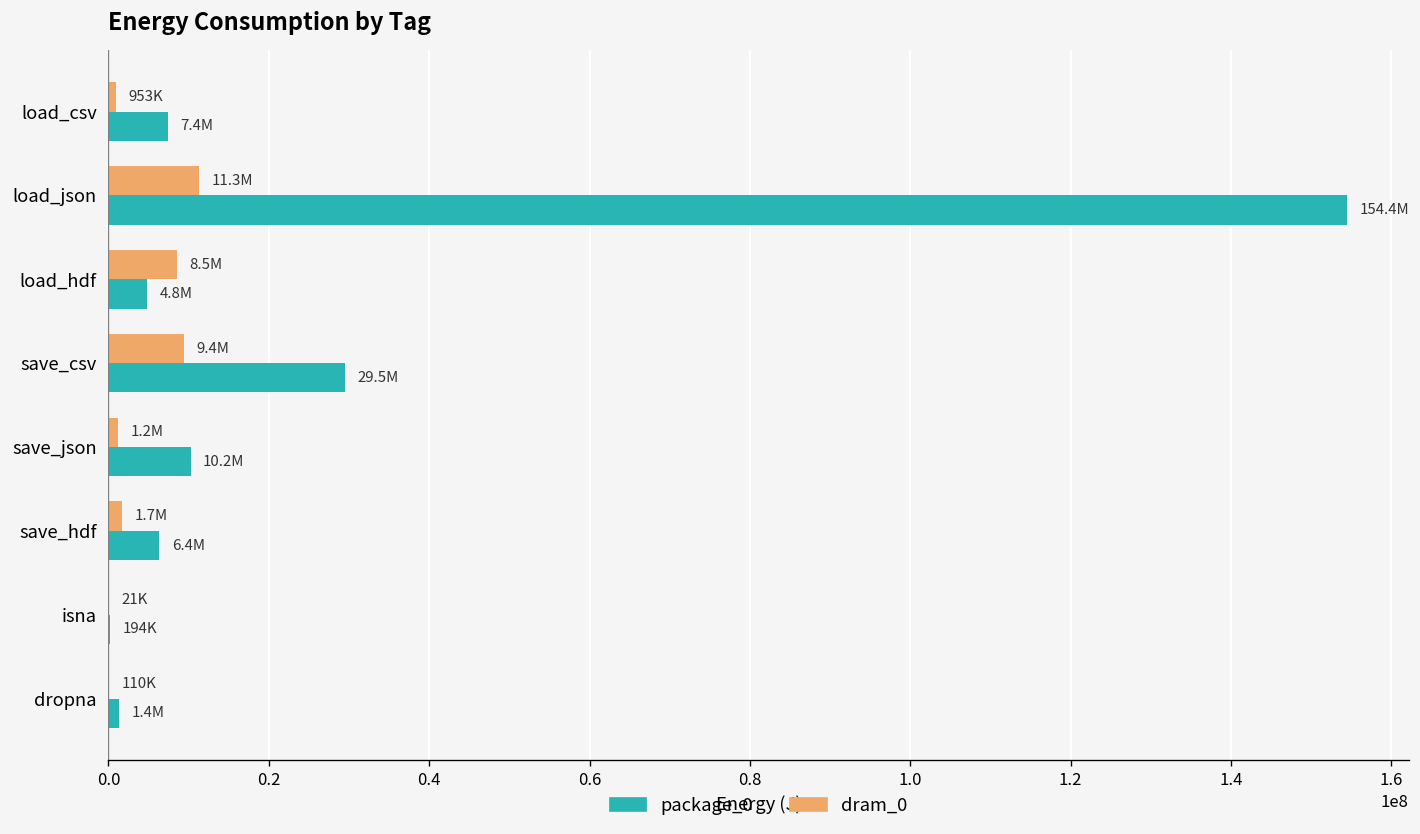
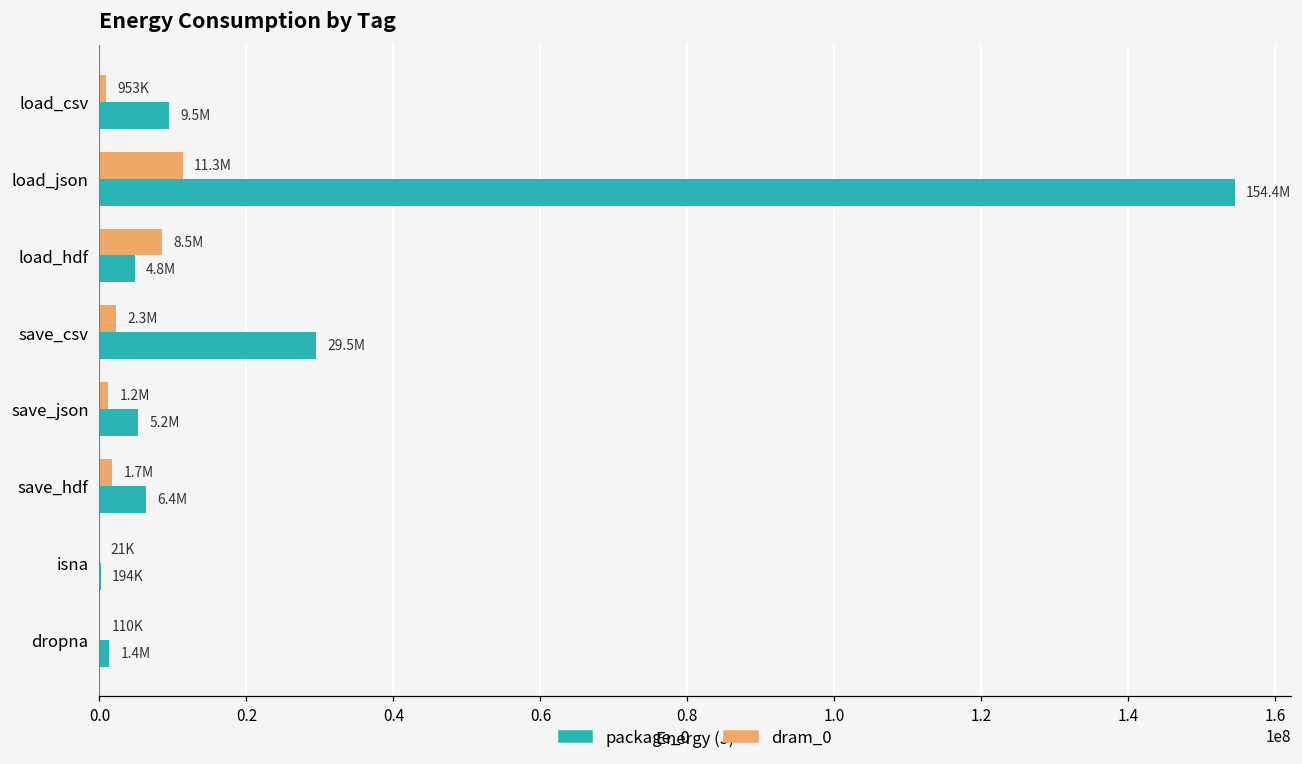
package_0, load_csv: 7.4M -> 9.5M
dram_0, save_csv: 9.4M -> 2.3M
package_0, save_json: 10.2M -> 5.2M
